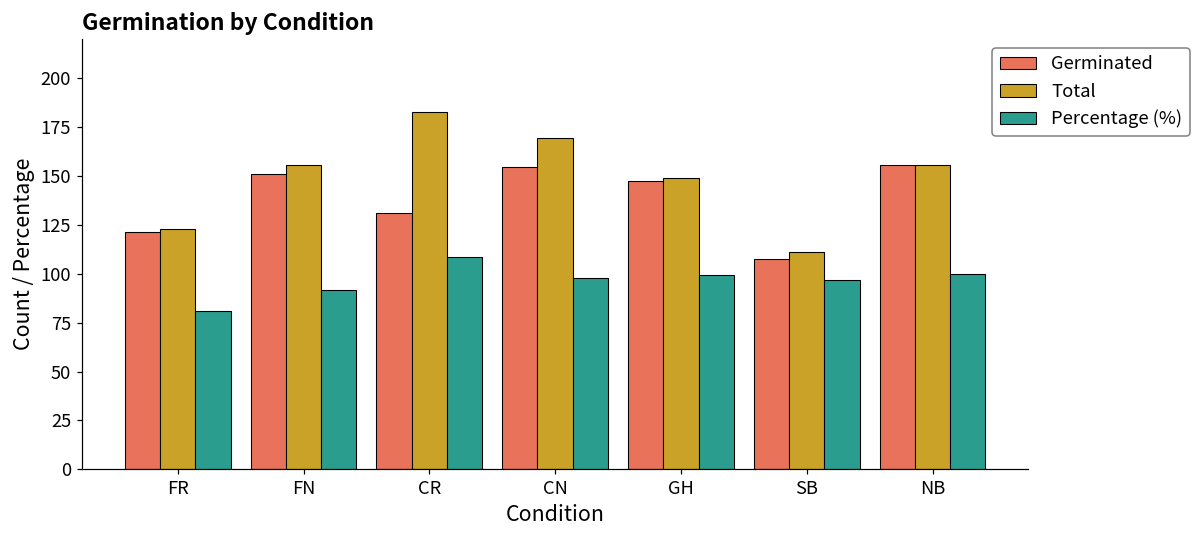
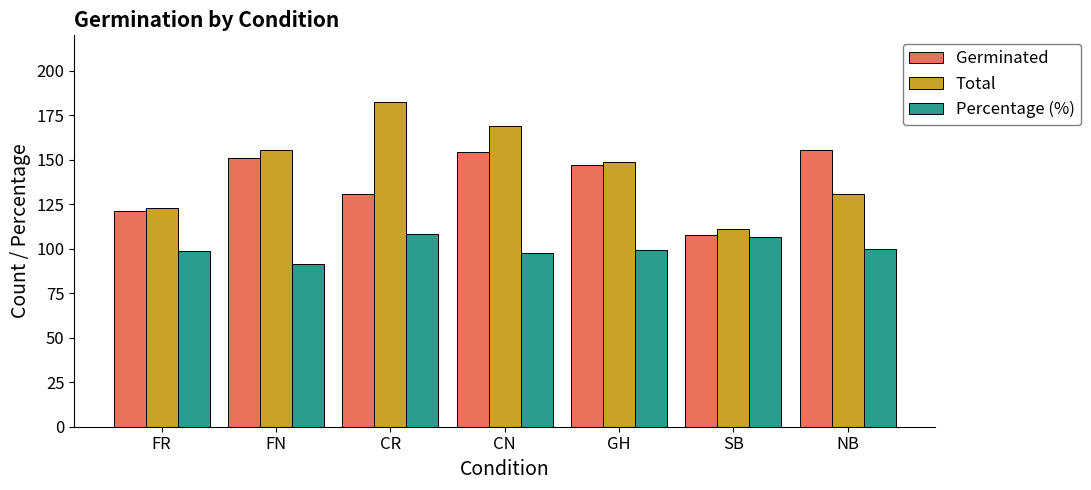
Percentage (%), FR: 81 -> 99
Percentage (%), SB: 97 -> 106
Total, NB: 155 -> 131
